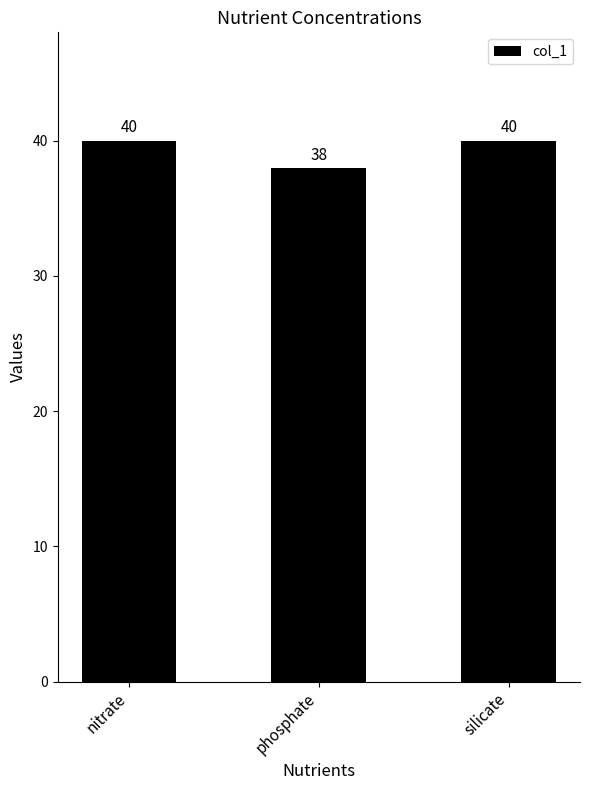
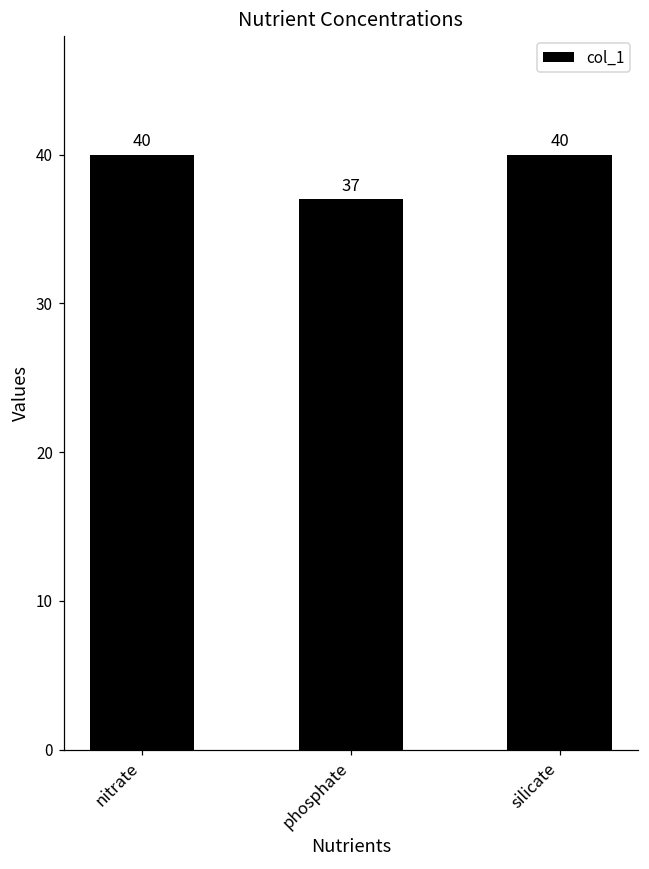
phosphate: 38 -> 37
